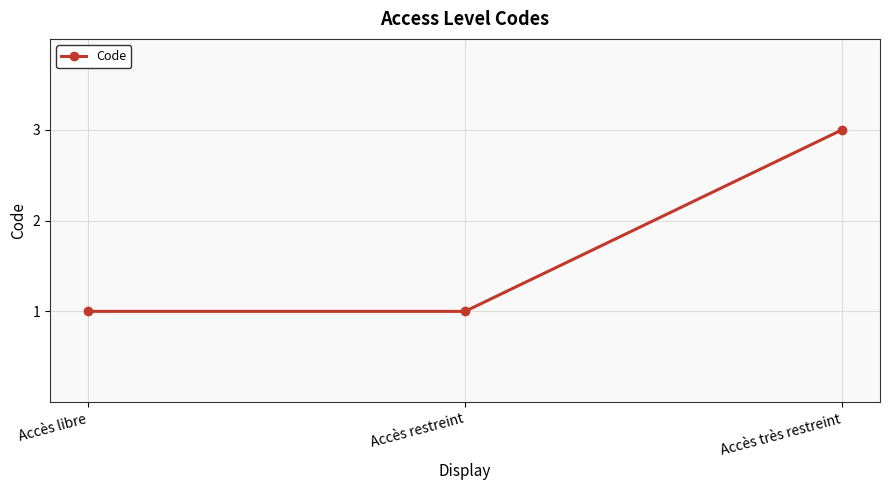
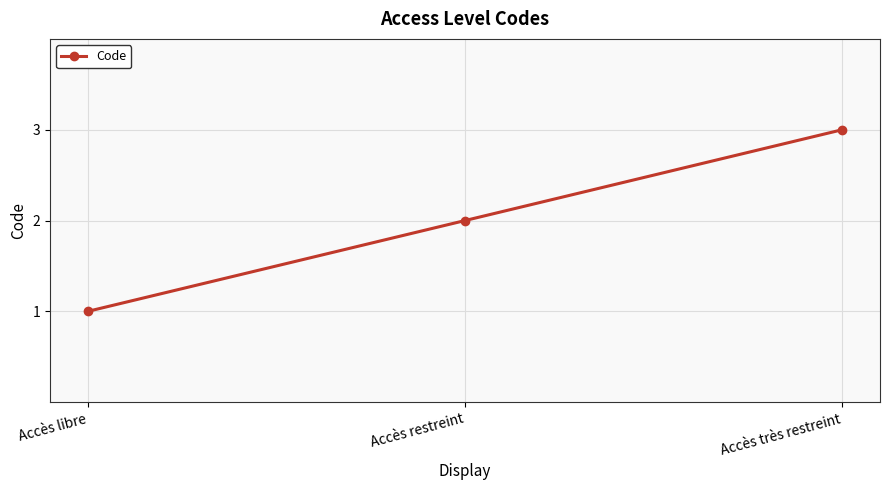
Accès restreint: 1 -> 2
